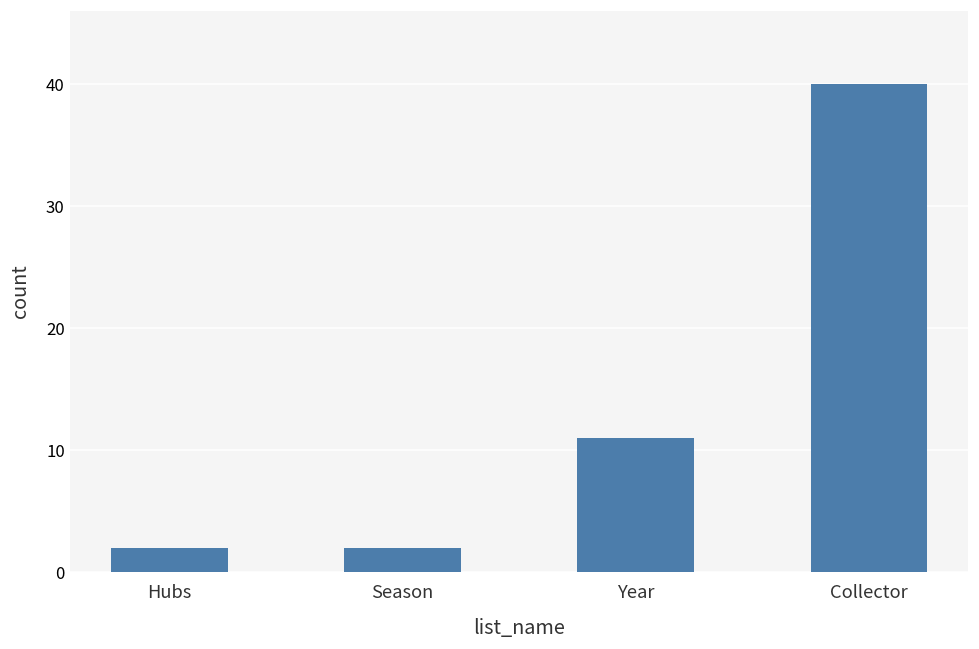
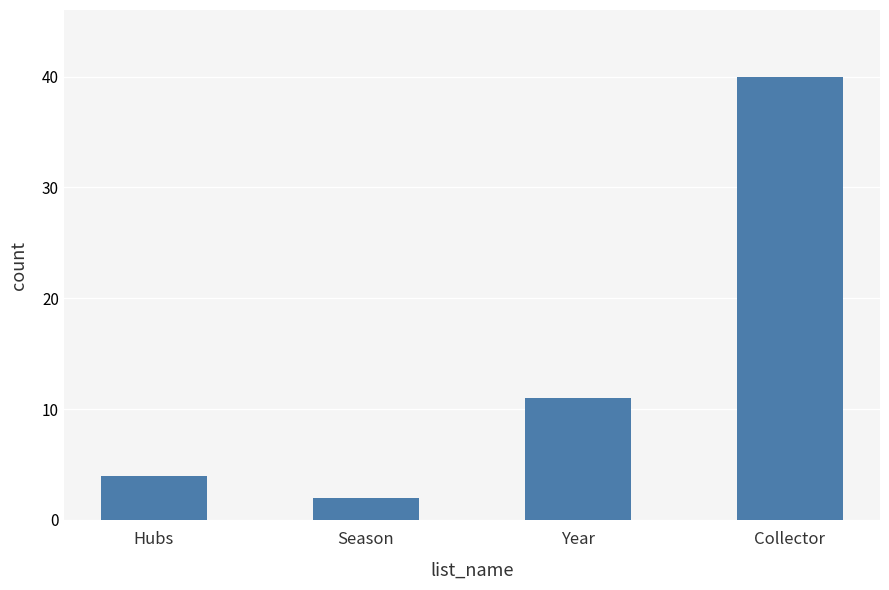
Hubs: 2 -> 4
